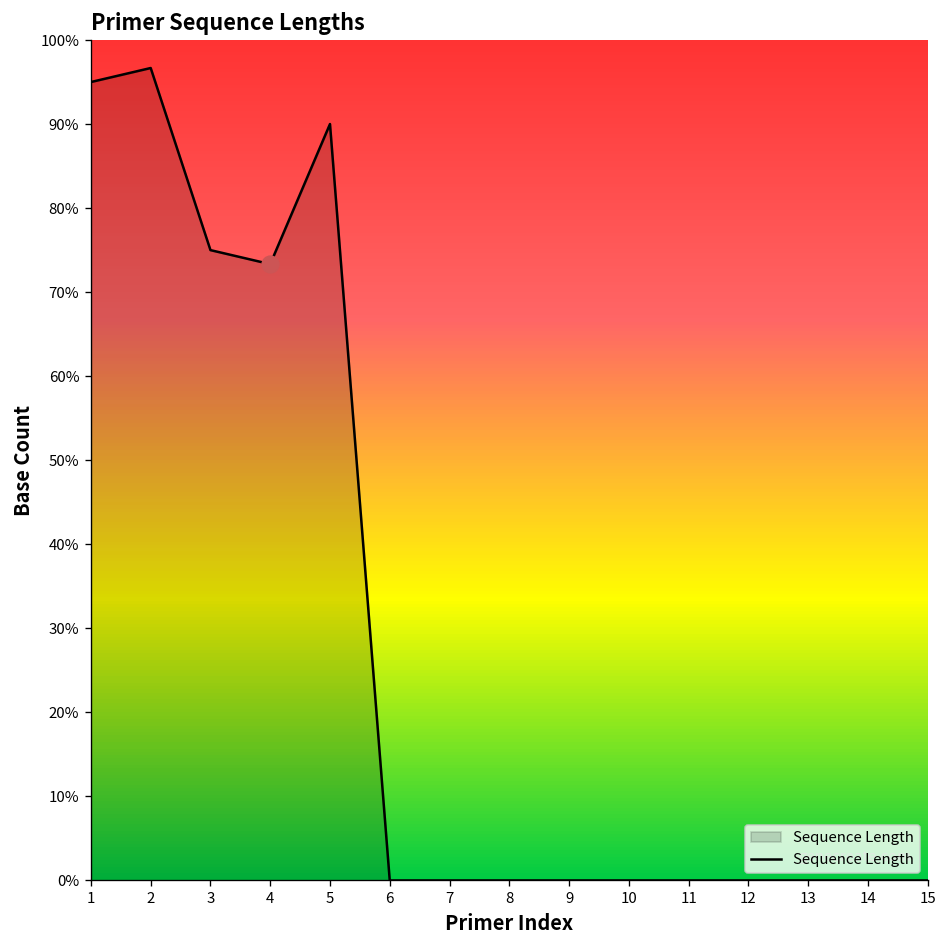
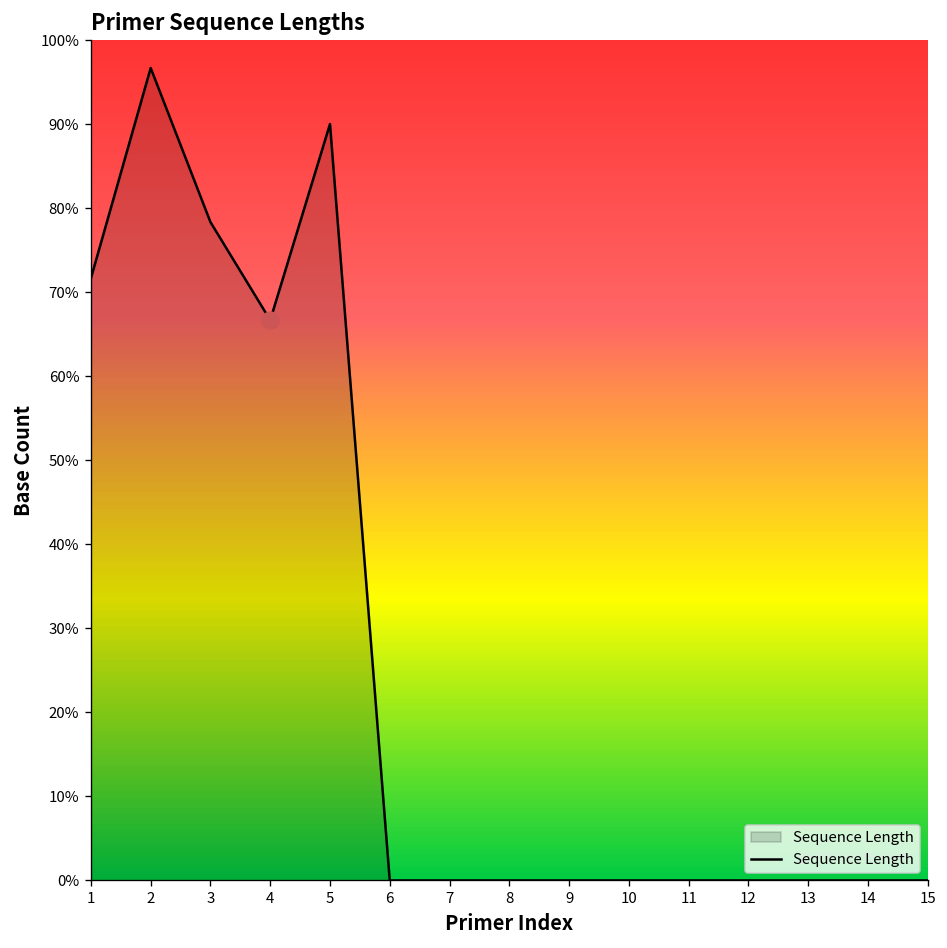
Sequence Length, 1: 95% -> 72%
Sequence Length, 3: 75% -> 78%
Sequence Length, 4: 73% -> 67%
